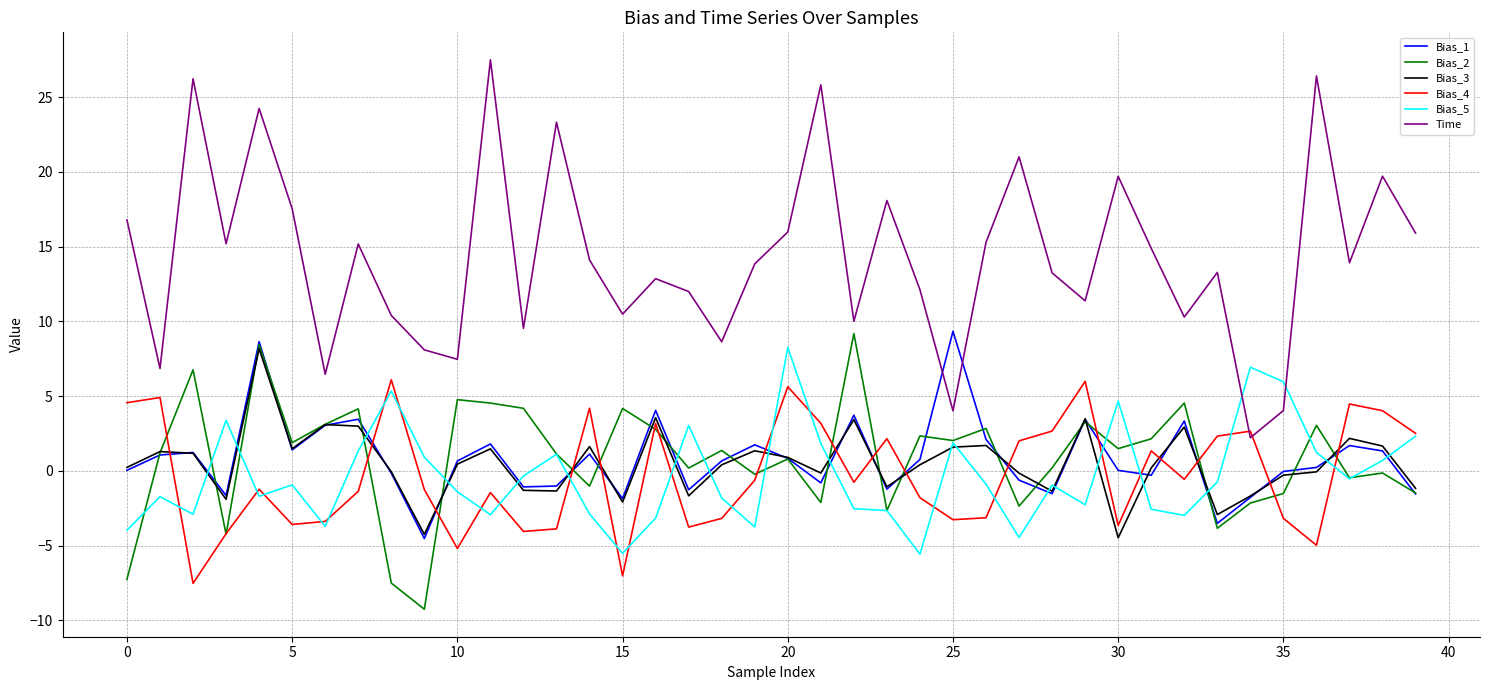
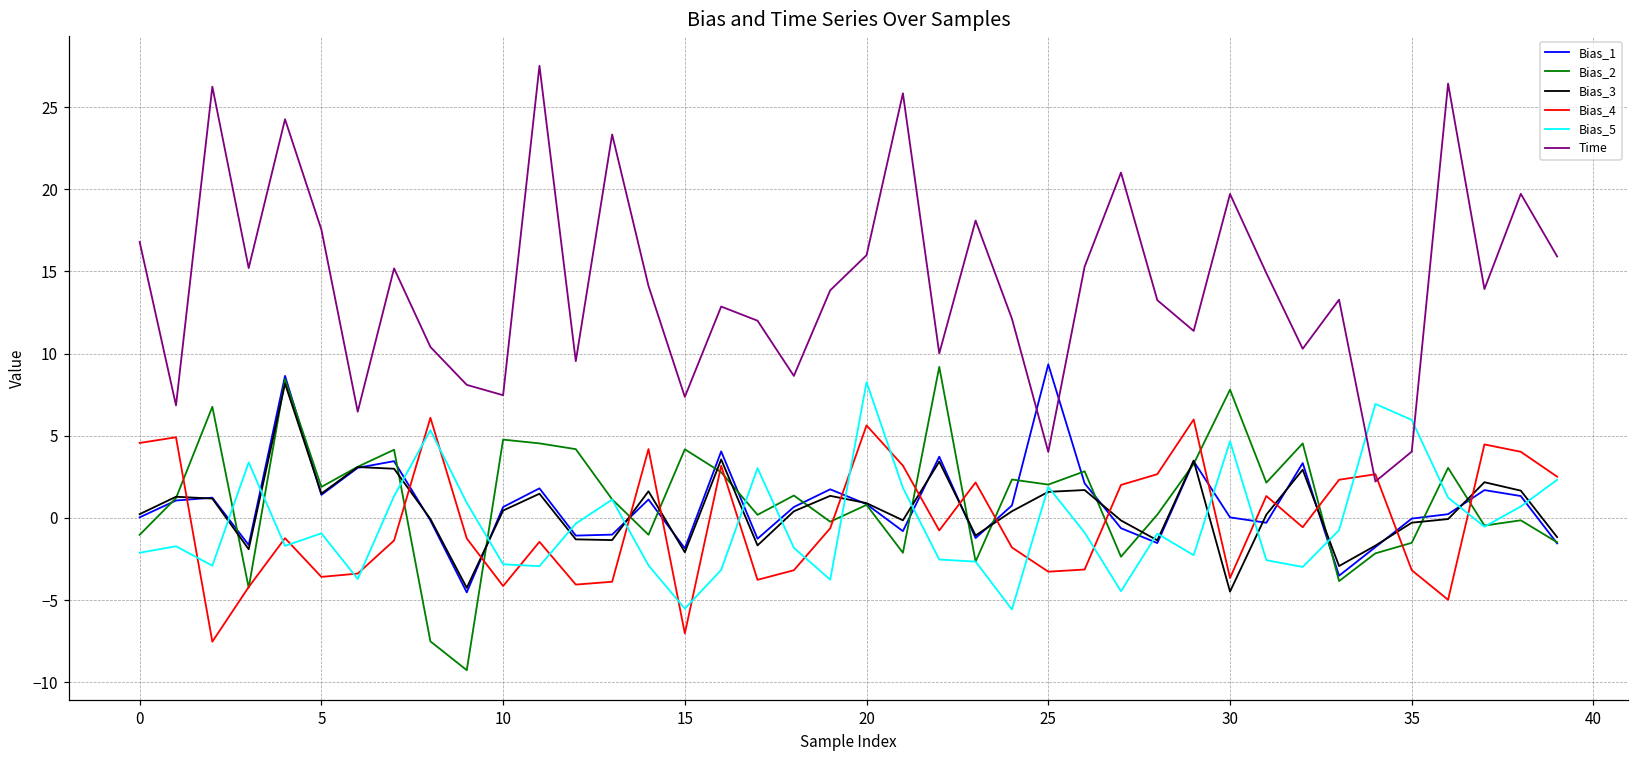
Bias_2, 0: -7.3 -> -1.0
Bias_5, 0: -4.0 -> -2.1
Bias_4, 10: -5.2 -> -4.1
Bias_5, 10: -1.4 -> -2.8
Time, 15: 10.5 -> 7.4
Bias_2, 30: 1.5 -> 7.8
